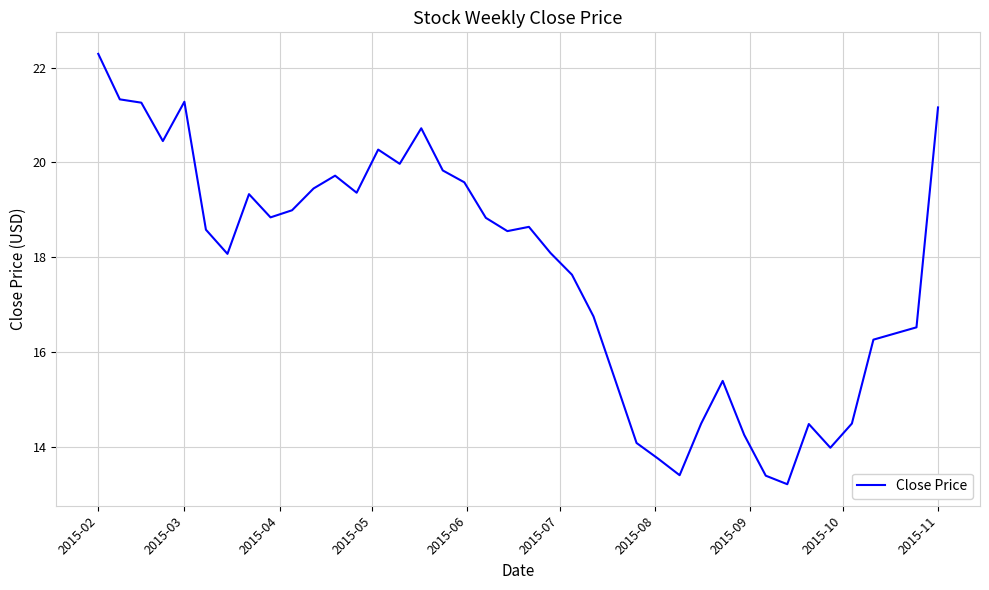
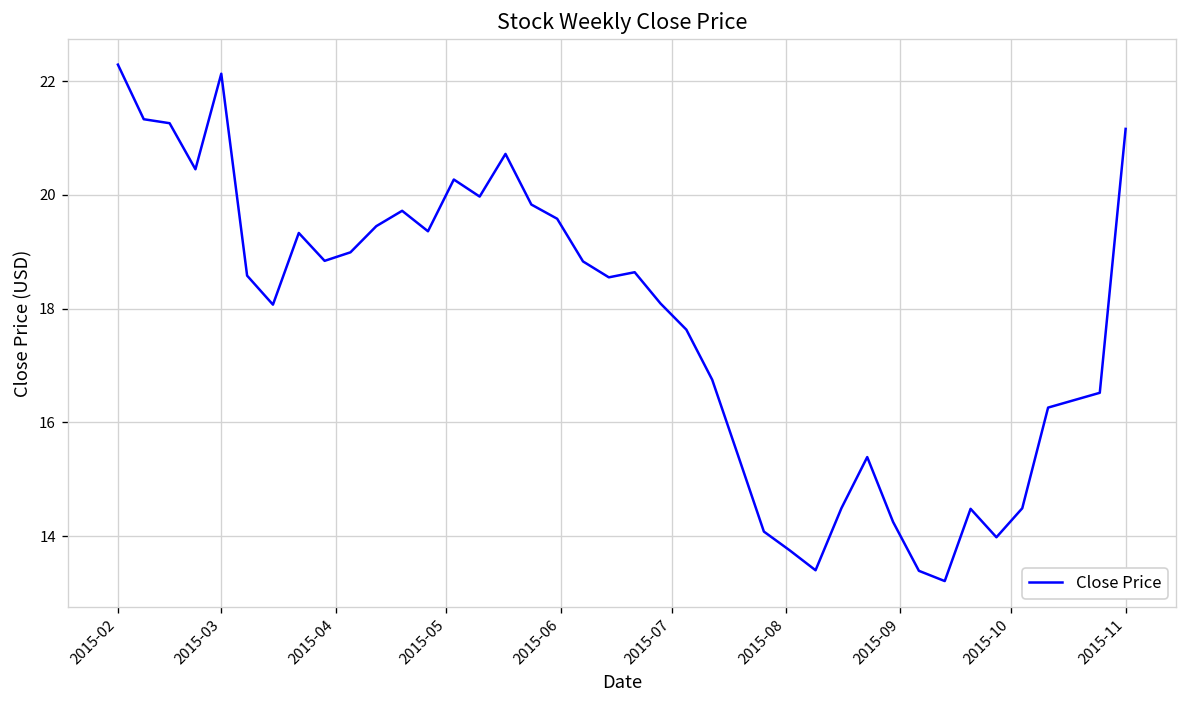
2015-03: 21.3 -> 22.1
